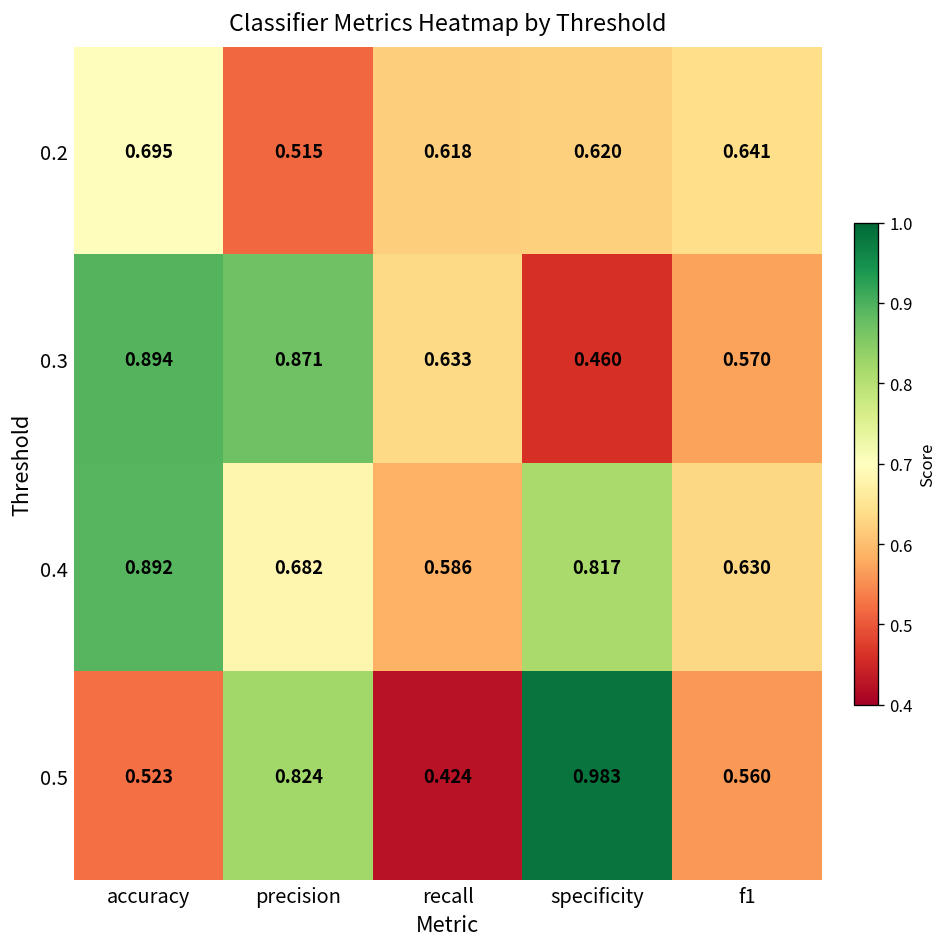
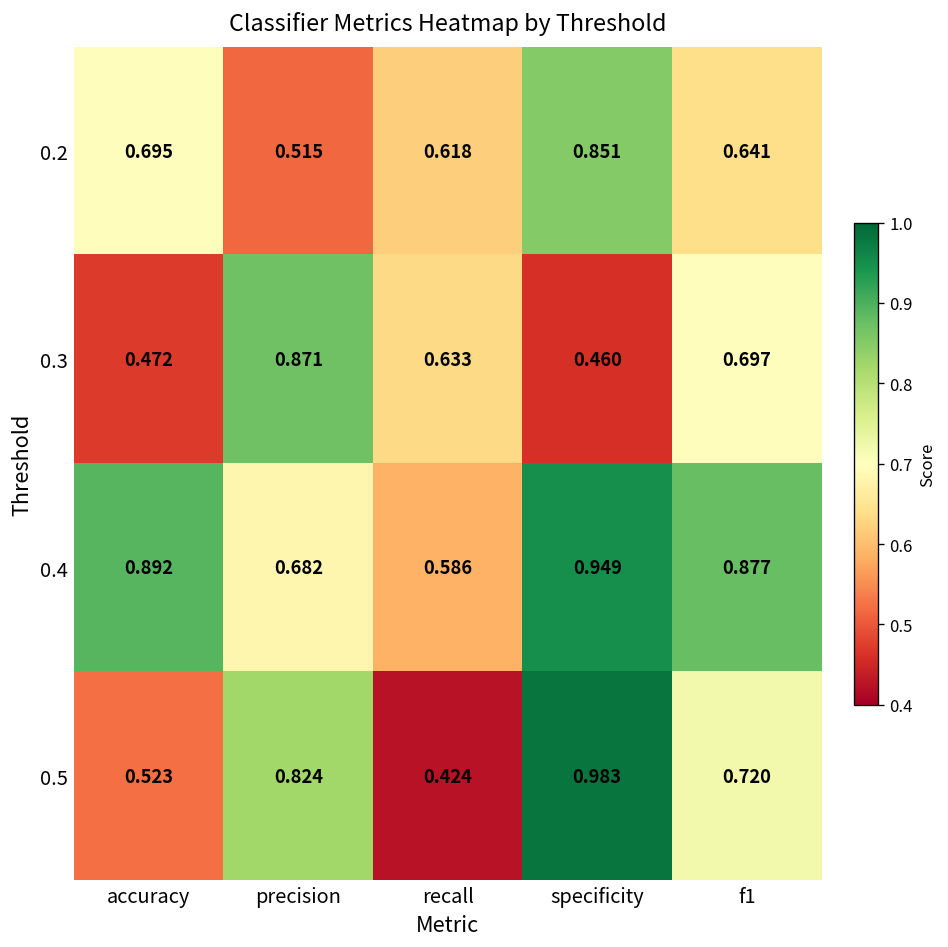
0.2, specificity: 0.620 -> 0.851
0.3, accuracy: 0.894 -> 0.472
0.3, f1: 0.570 -> 0.697
0.4, specificity: 0.817 -> 0.949
0.4, f1: 0.630 -> 0.877
0.5, f1: 0.560 -> 0.720
